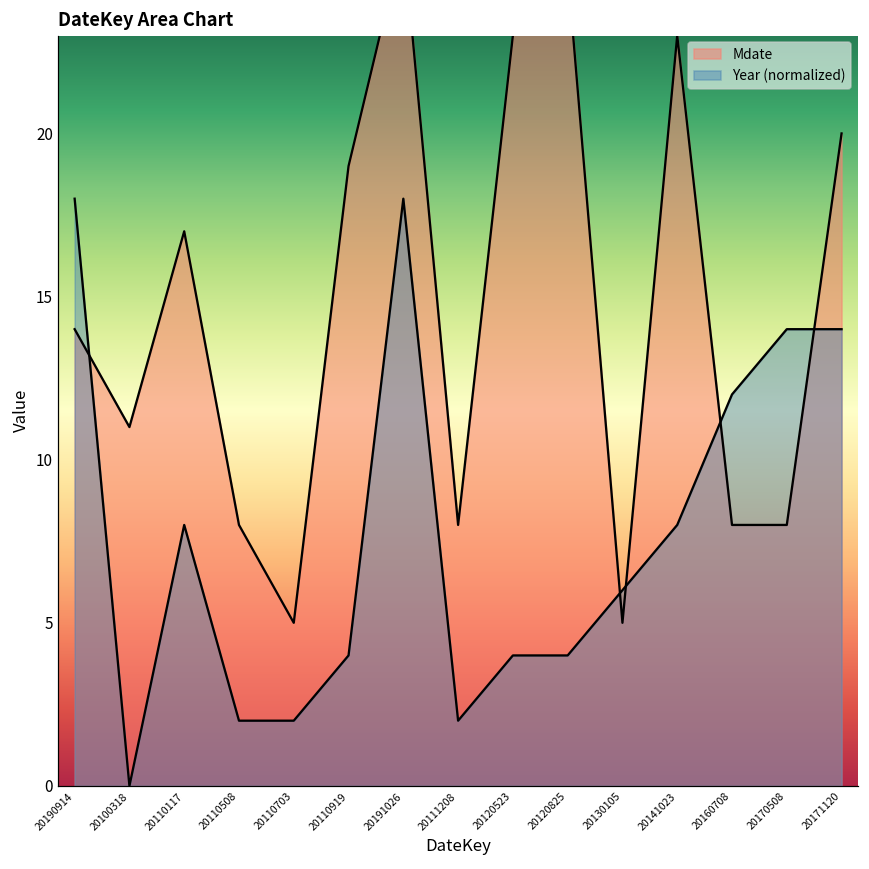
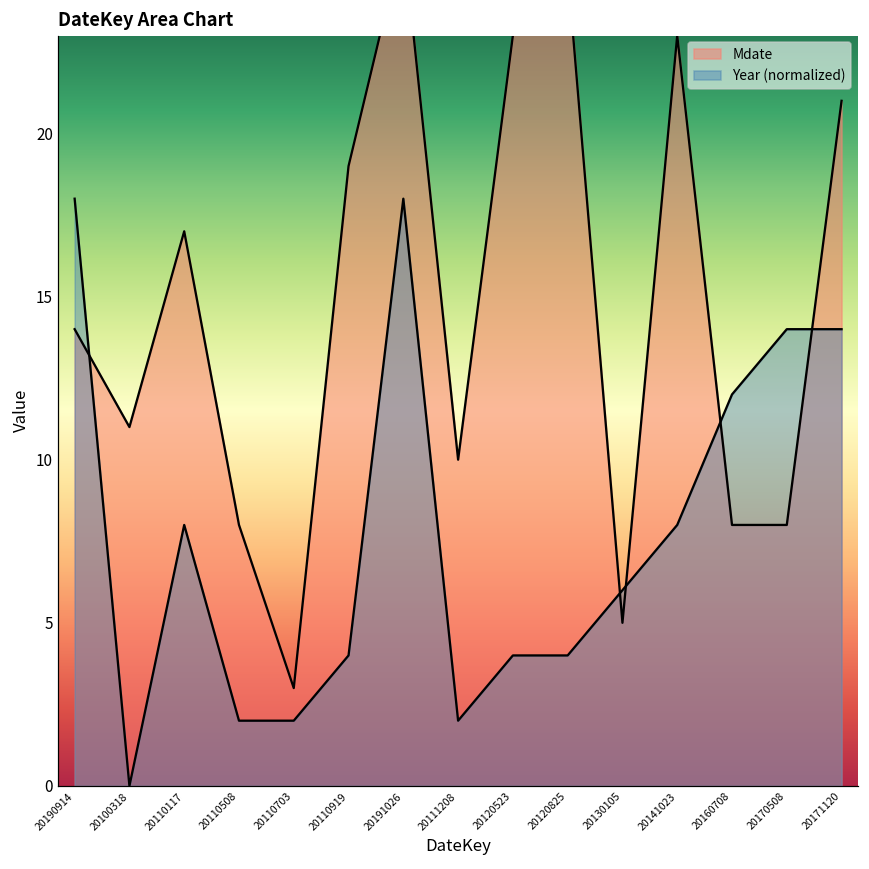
Mdate, 20110703: 5 -> 3
Mdate, 20111208: 8 -> 10
Mdate, 20171120: 20 -> 21
